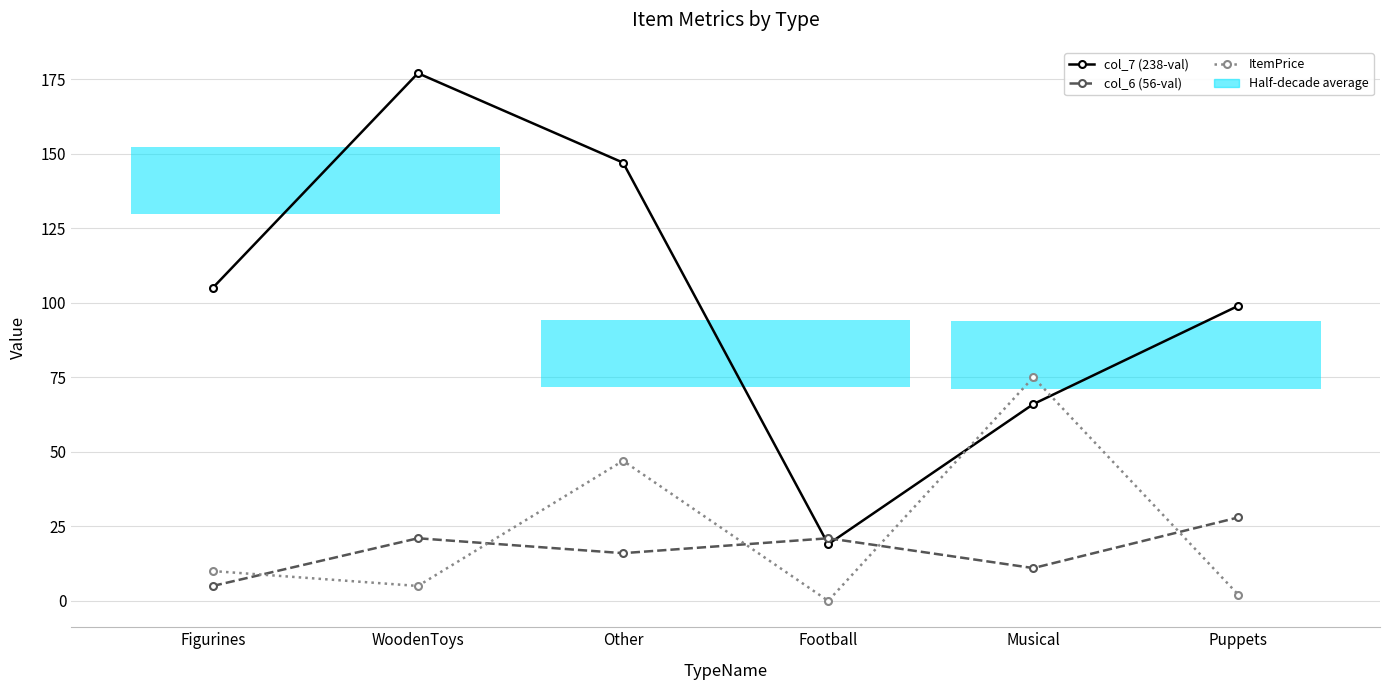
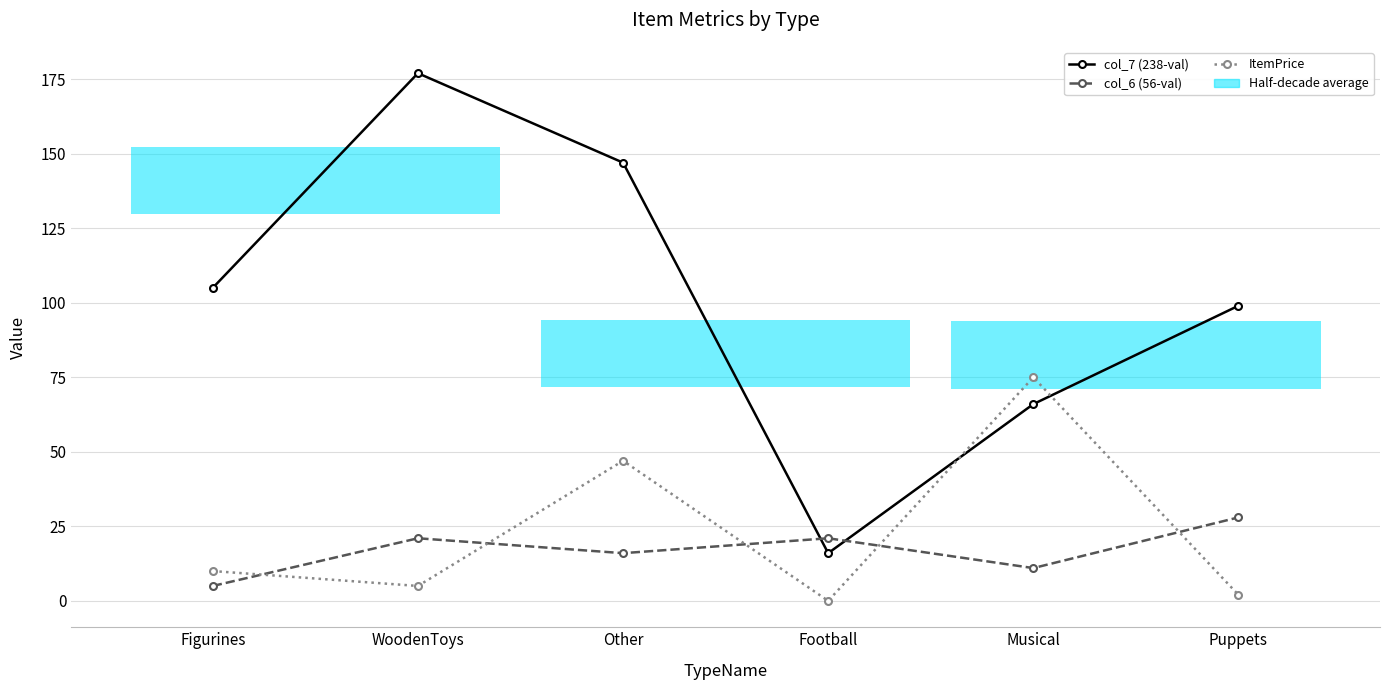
col_7 (238-val), Football: 19 -> 16
